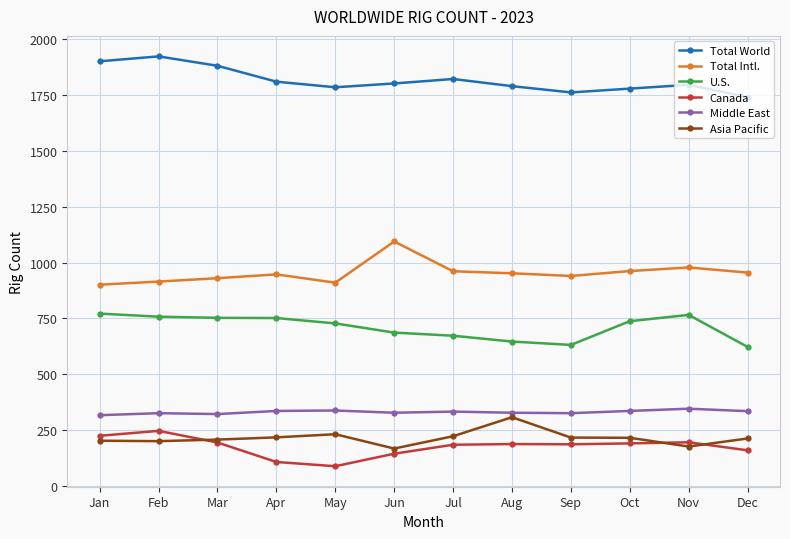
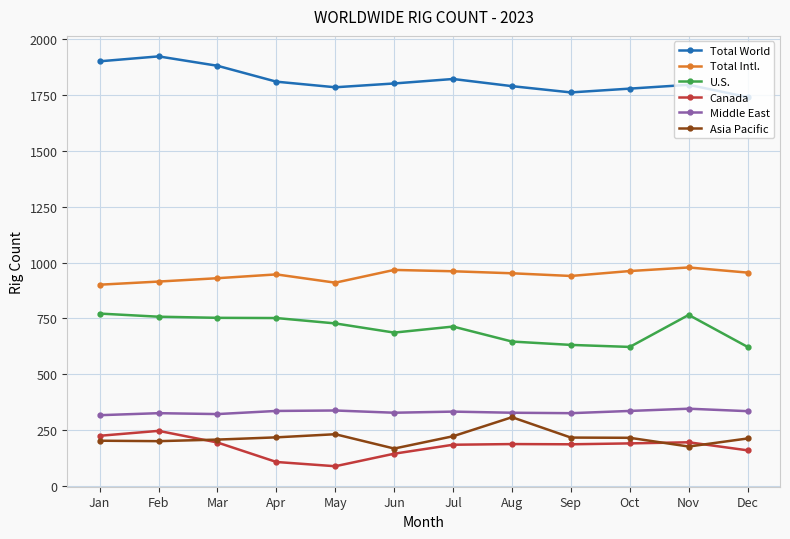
Total Intl., Jun: 1090 -> 970
U.S., Jul: 670 -> 710
U.S., Oct: 740 -> 620
